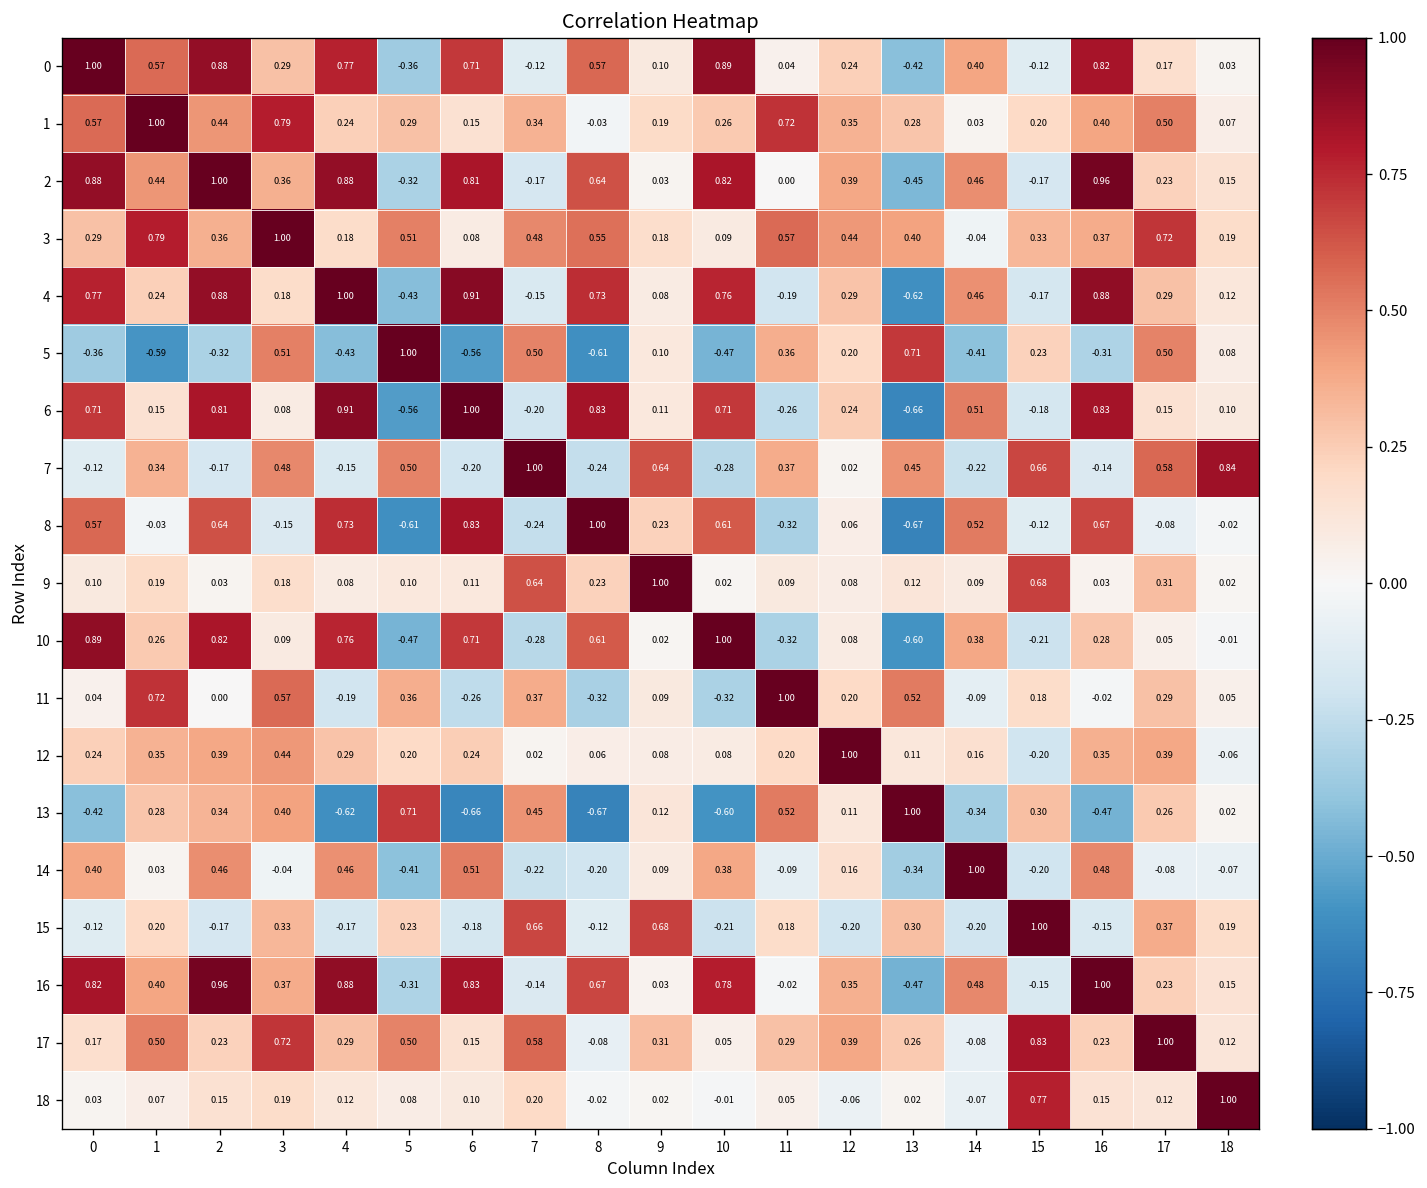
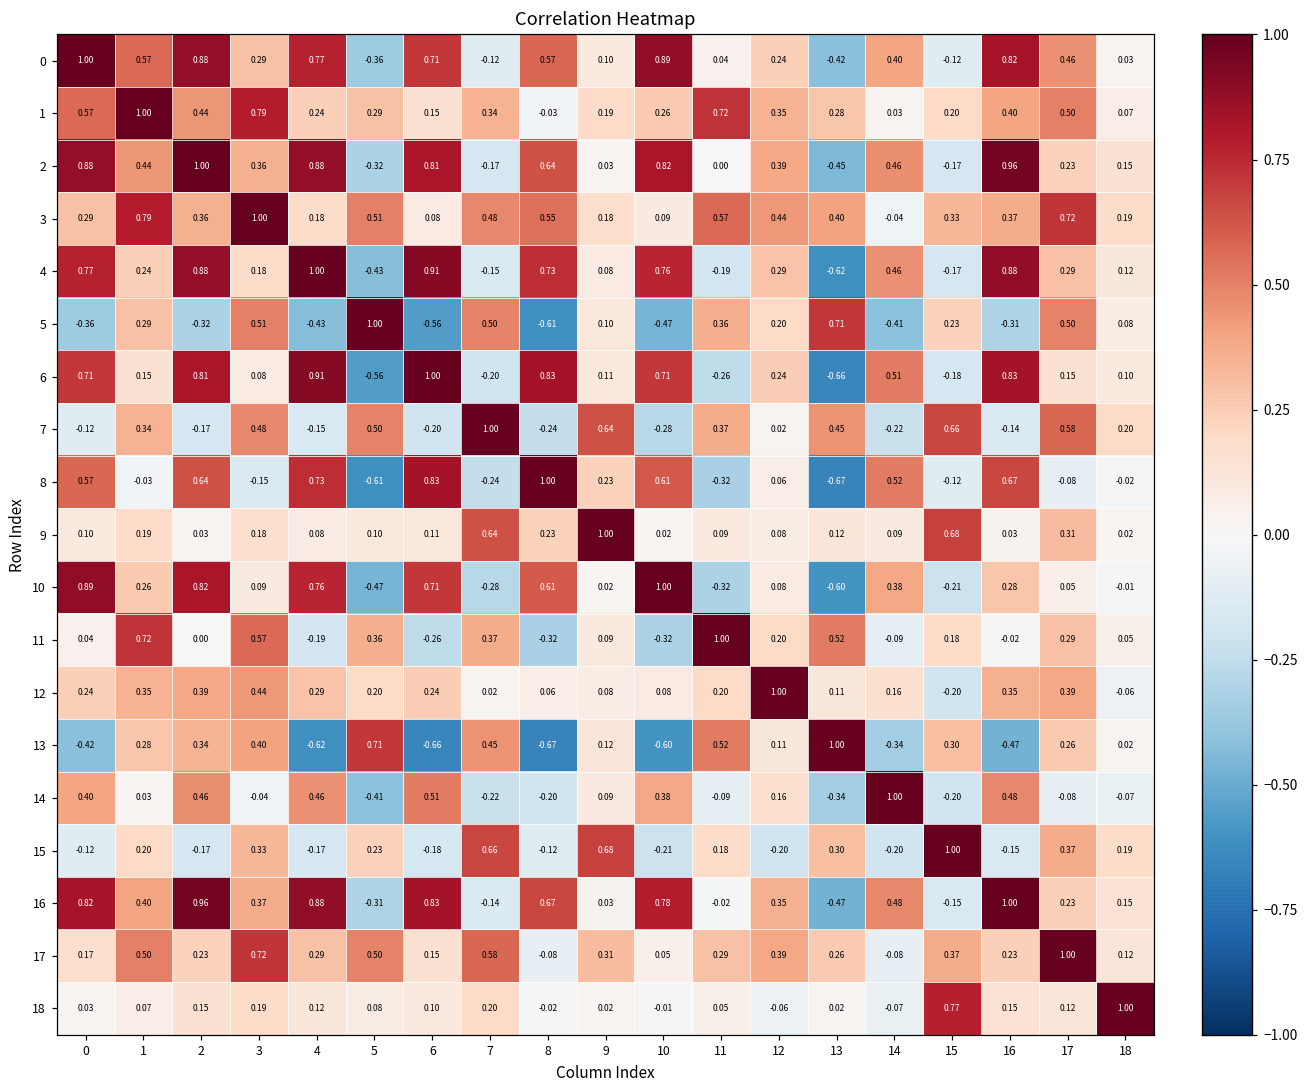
0, 17: 0.17 -> 0.46
5, 1: -0.59 -> 0.29
7, 18: 0.84 -> 0.20
17, 15: 0.83 -> 0.37
